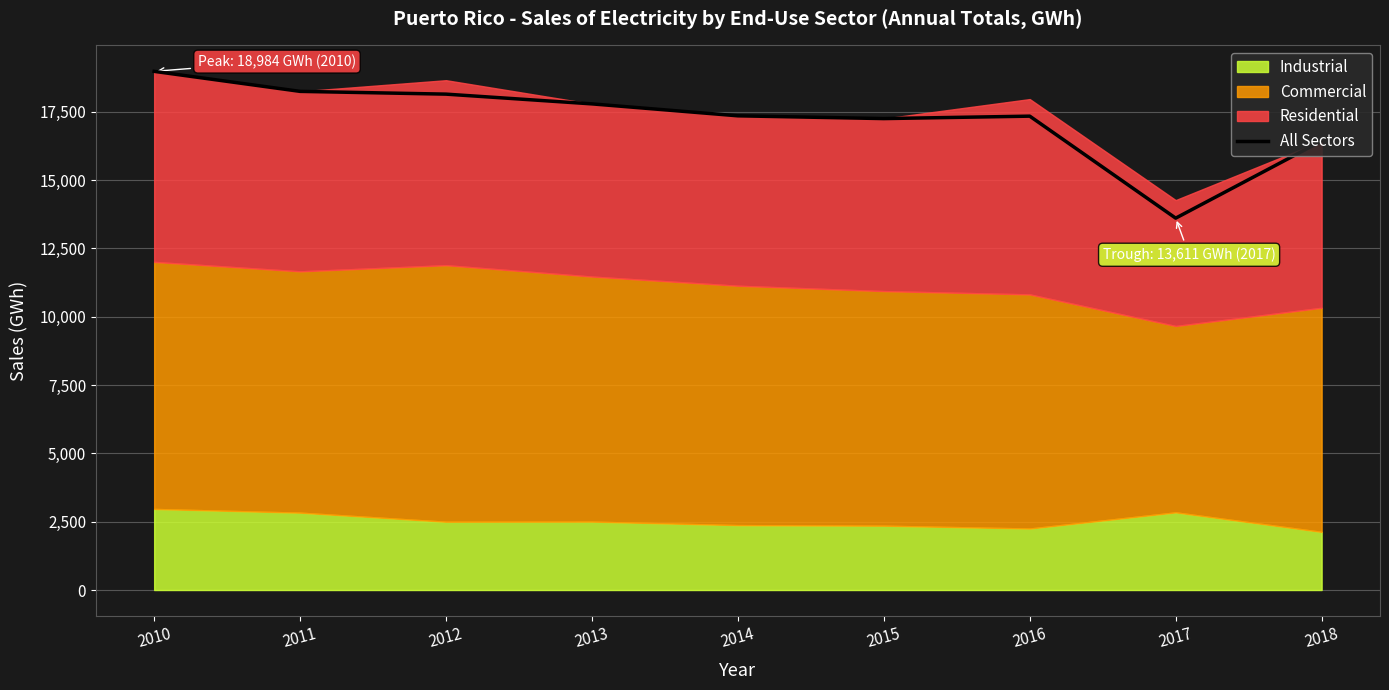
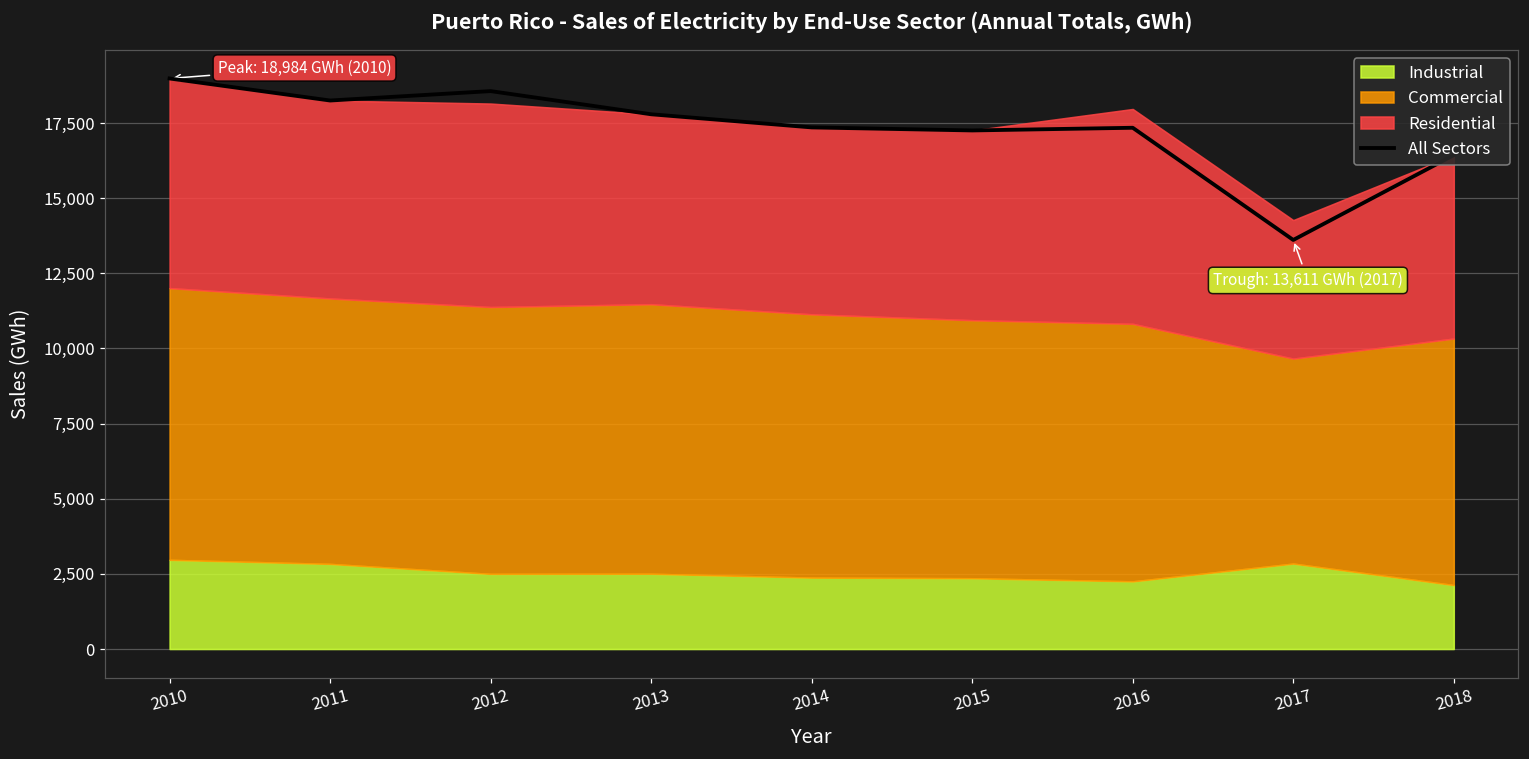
All Sectors, 2012: 18,200 -> 18,600
Commercial, 2012: 9,400 -> 8,900
